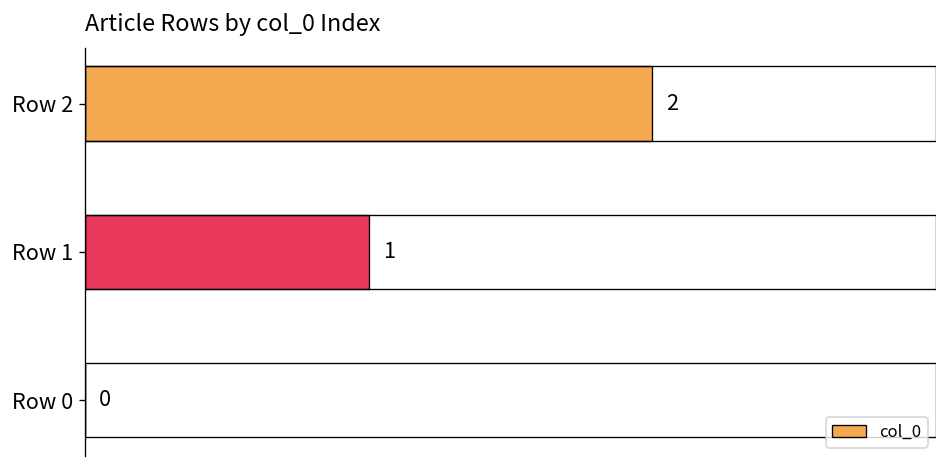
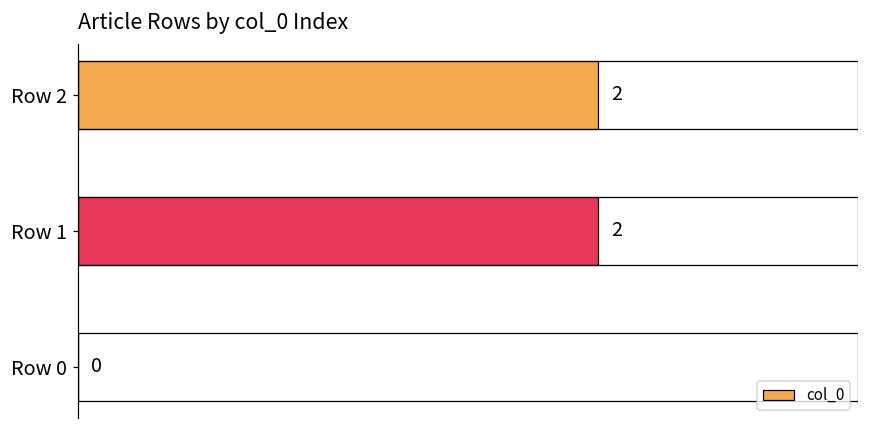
Row 1: 1 -> 2
